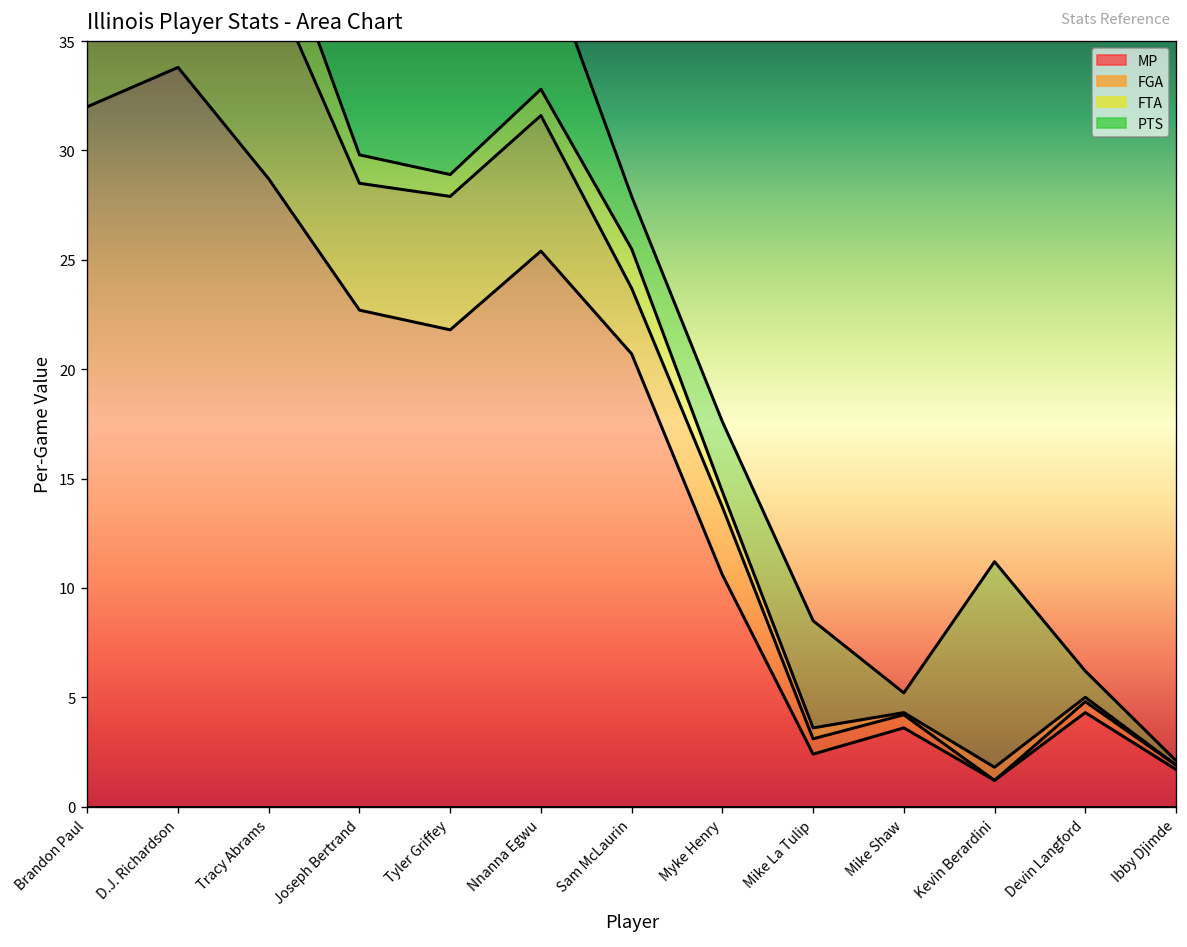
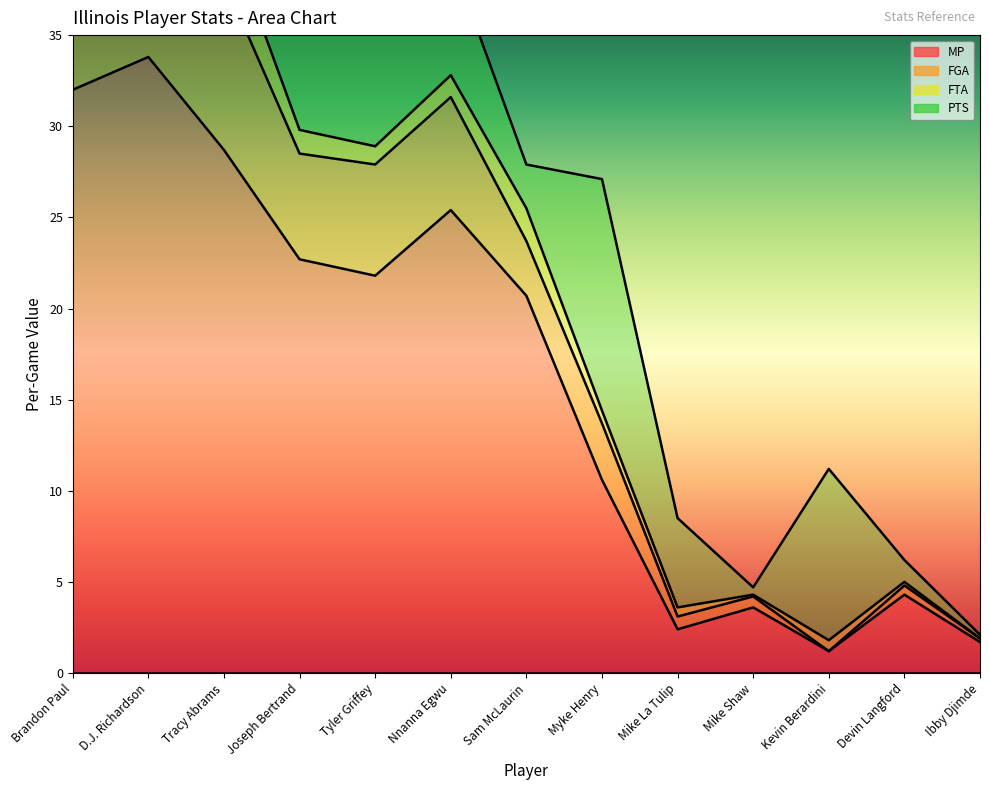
PTS, Myke Henry: 3.2 -> 12.7
PTS, Mike Shaw: 0.9 -> 0.4
